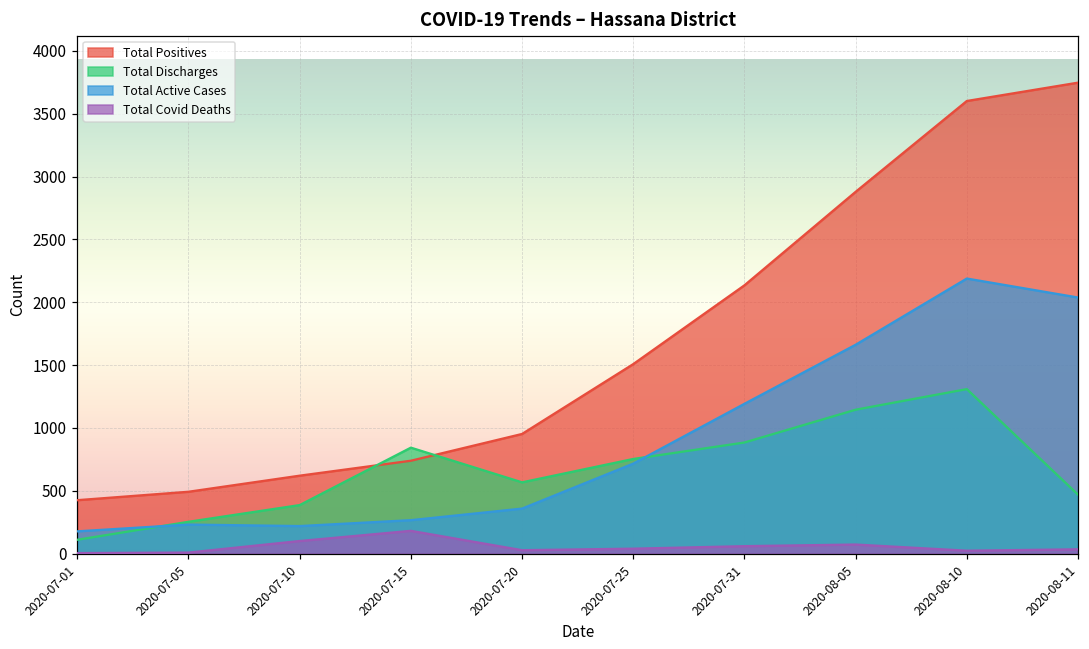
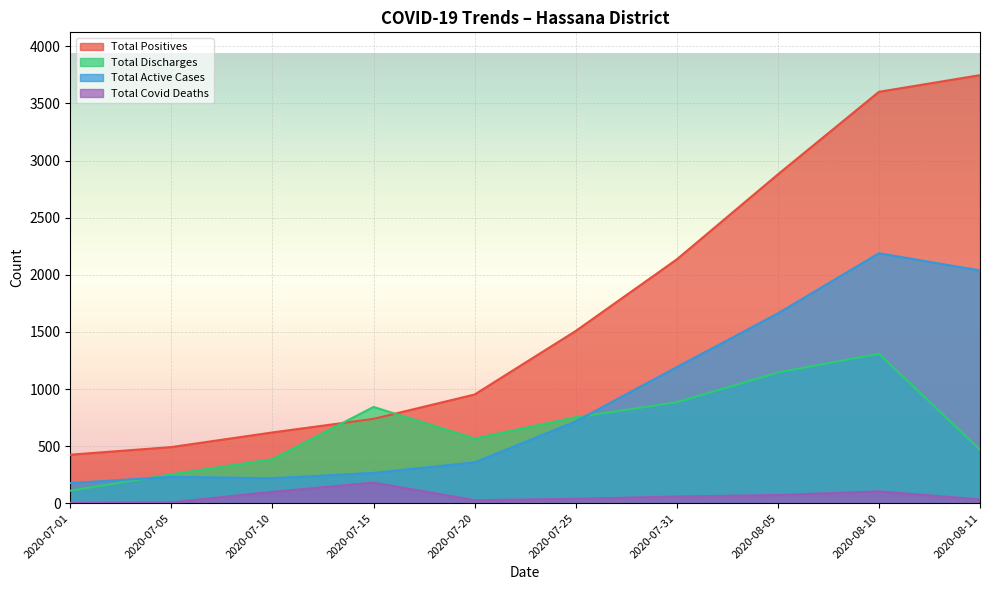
Total Covid Deaths, 2020-08-10: 20 -> 100
